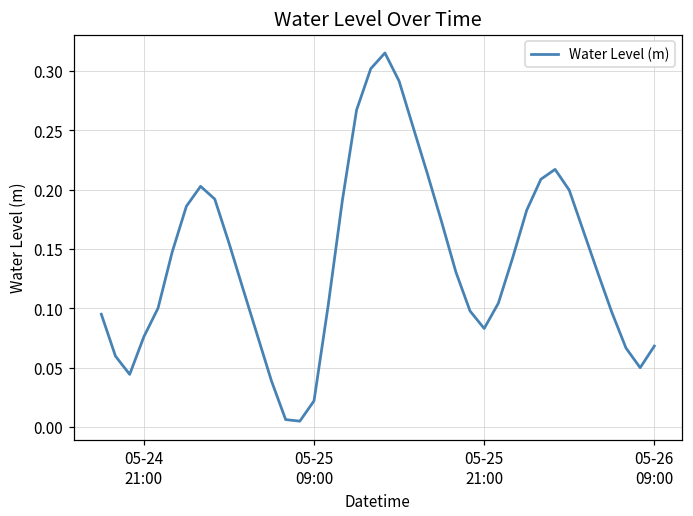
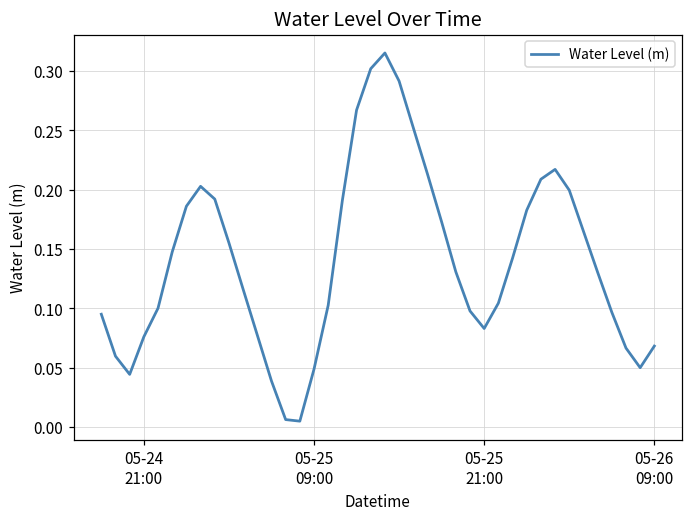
05-25 09:00: 0.022 -> 0.049
